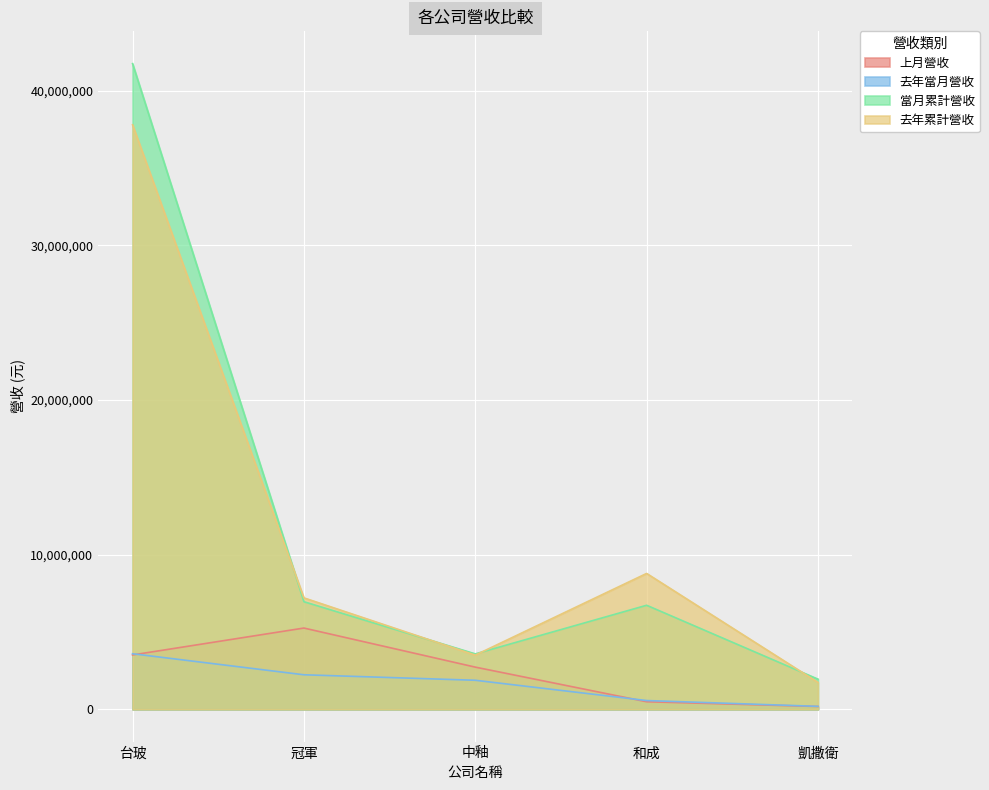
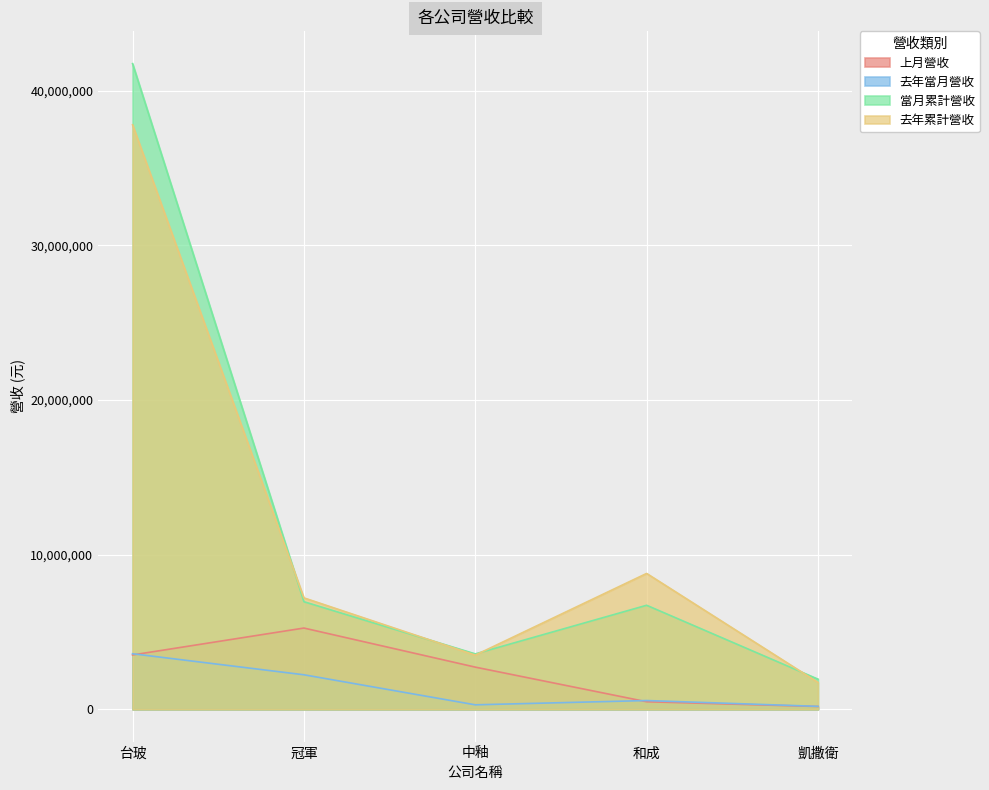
去年當月營收, 中釉: 1,900,000 -> 300,000
